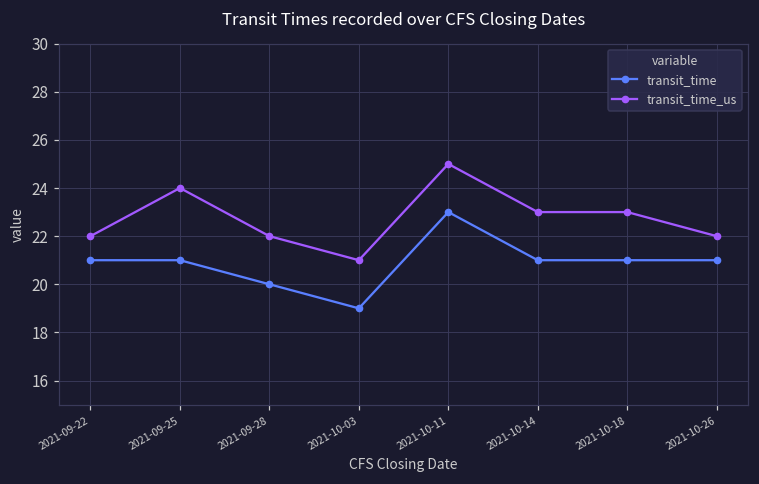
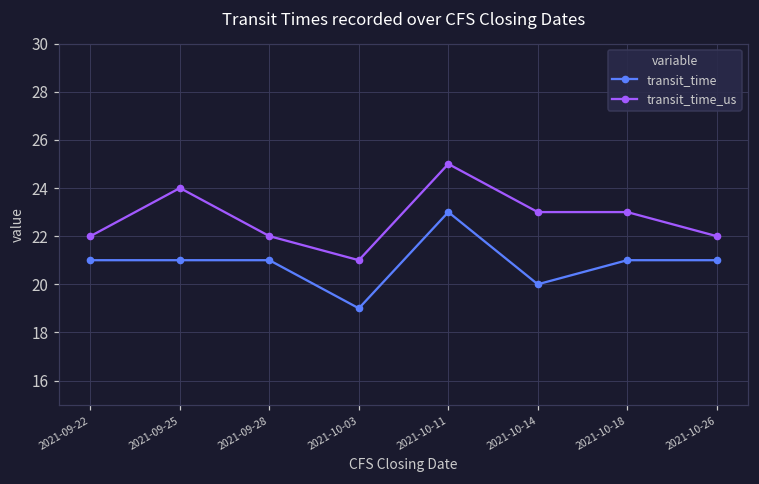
transit_time, 2021-09-28: 20 -> 21
transit_time, 2021-10-14: 21 -> 20
